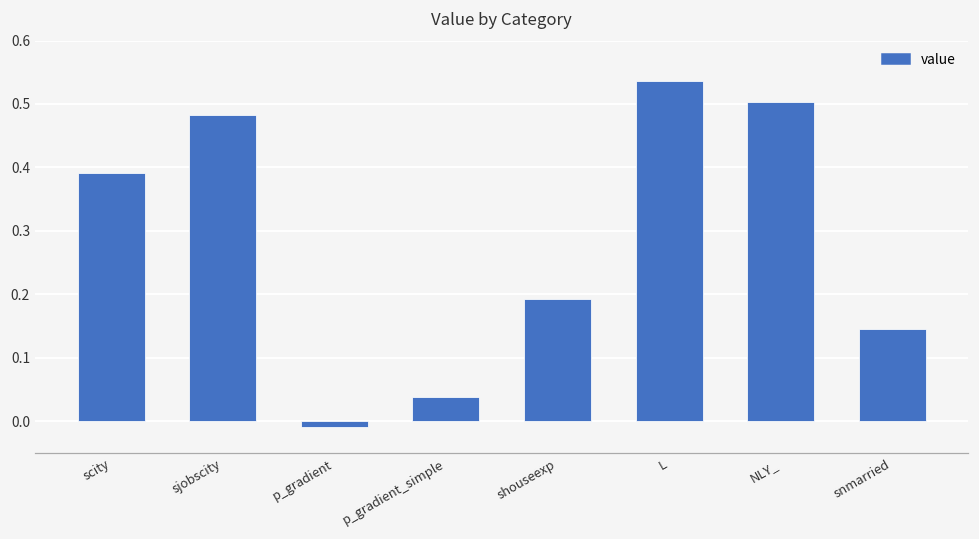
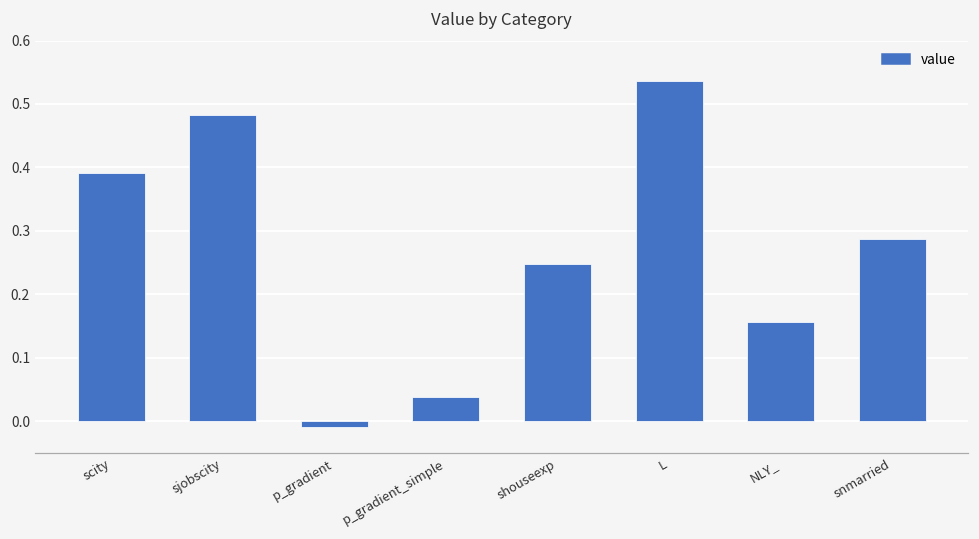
shouseexp: 0.19 -> 0.25
NLY_: 0.50 -> 0.16
snmarried: 0.14 -> 0.29
